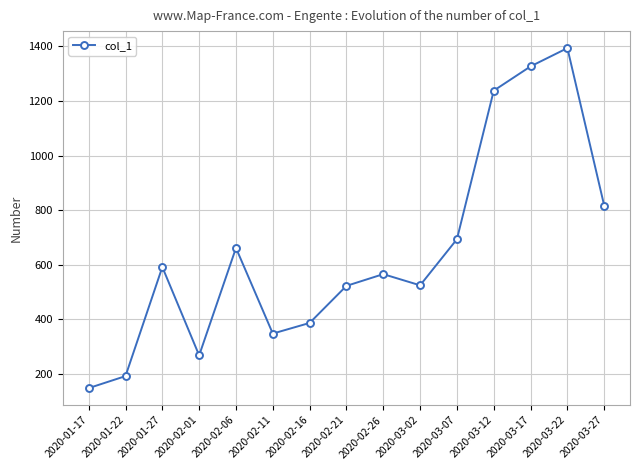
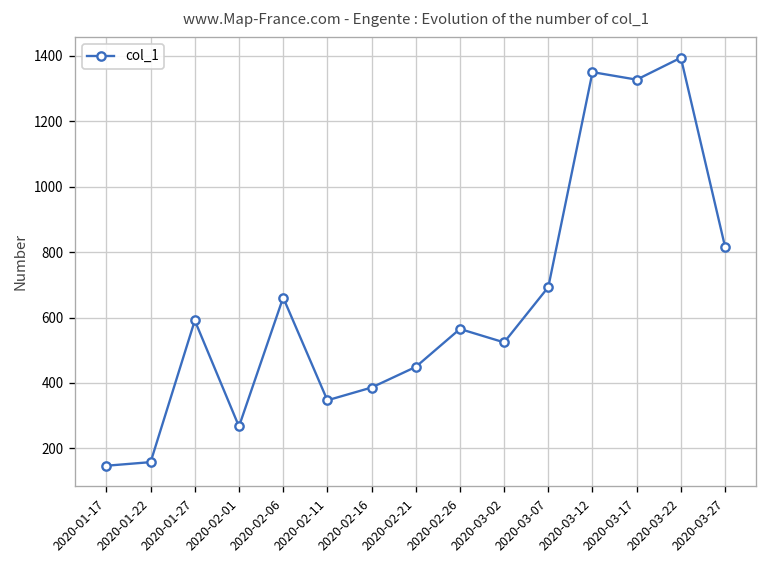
2020-01-22: 190 -> 160
2020-02-21: 520 -> 450
2020-03-12: 1240 -> 1350
